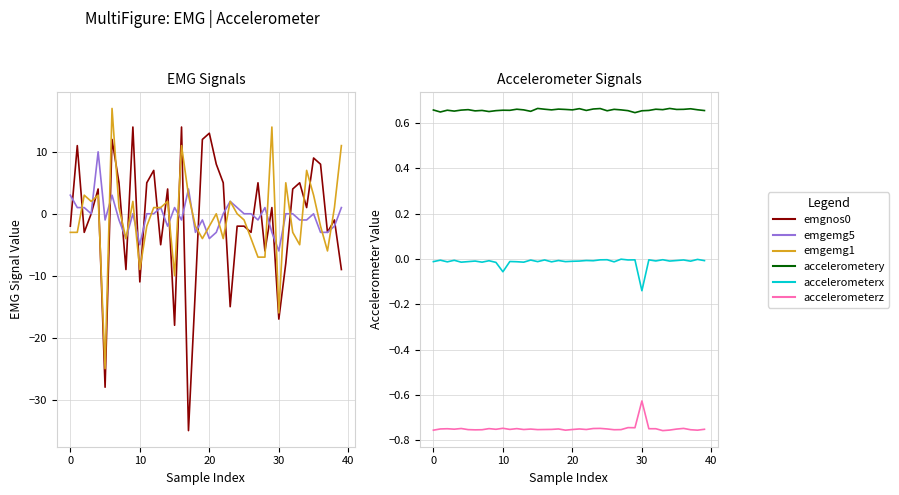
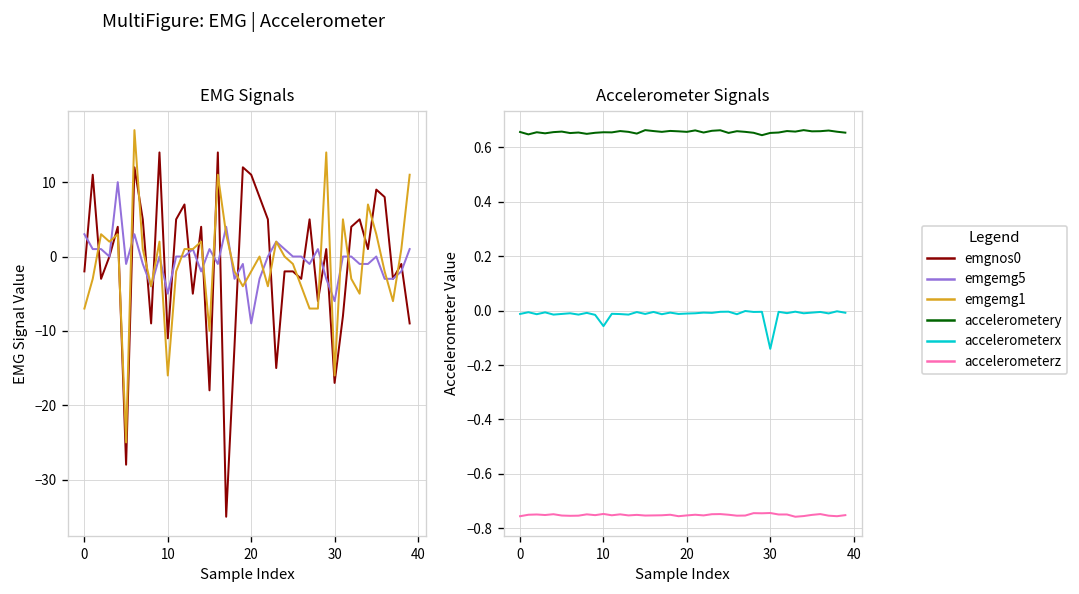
EMG Signals, emgemg1, 0: -3 -> -7
EMG Signals, emgemg1, 10: -9 -> -16
EMG Signals, emgnos0, 20: 13 -> 11
EMG Signals, emgemg5, 20: -4 -> -9
Accelerometer Signals, accelerometerz, 30: -0.63 -> -0.74
